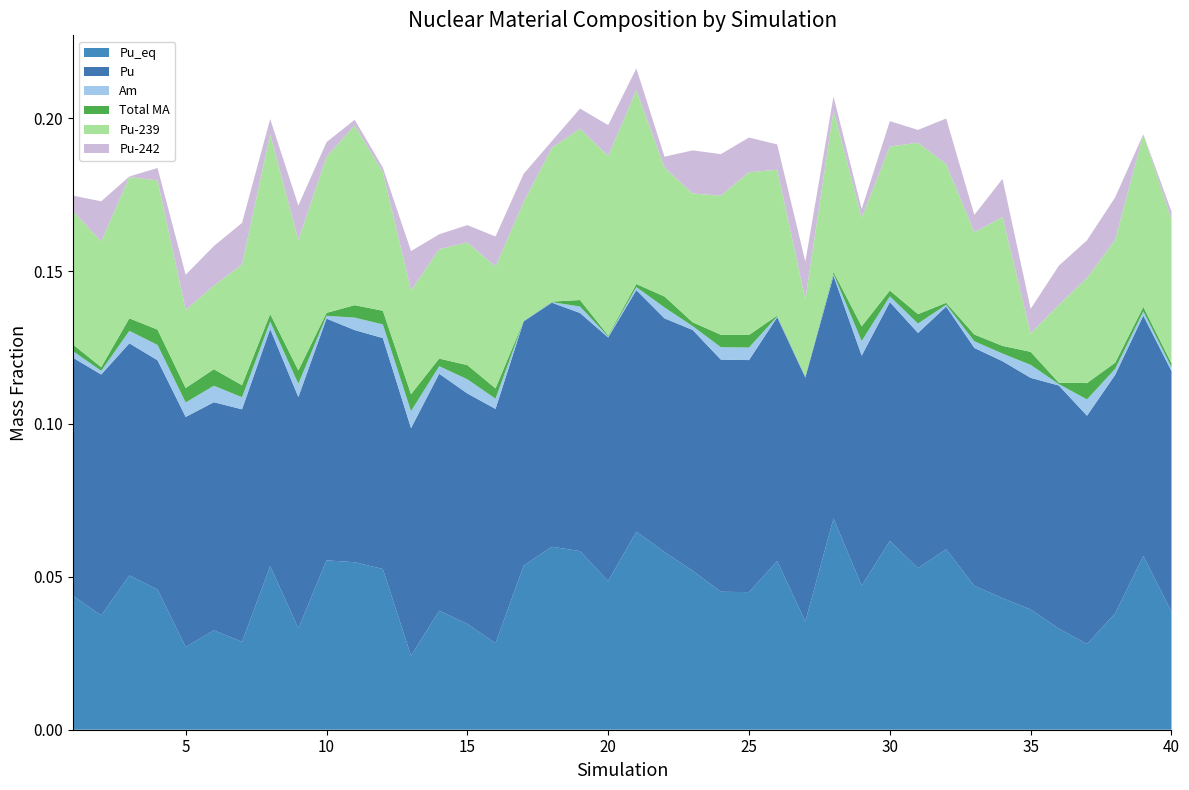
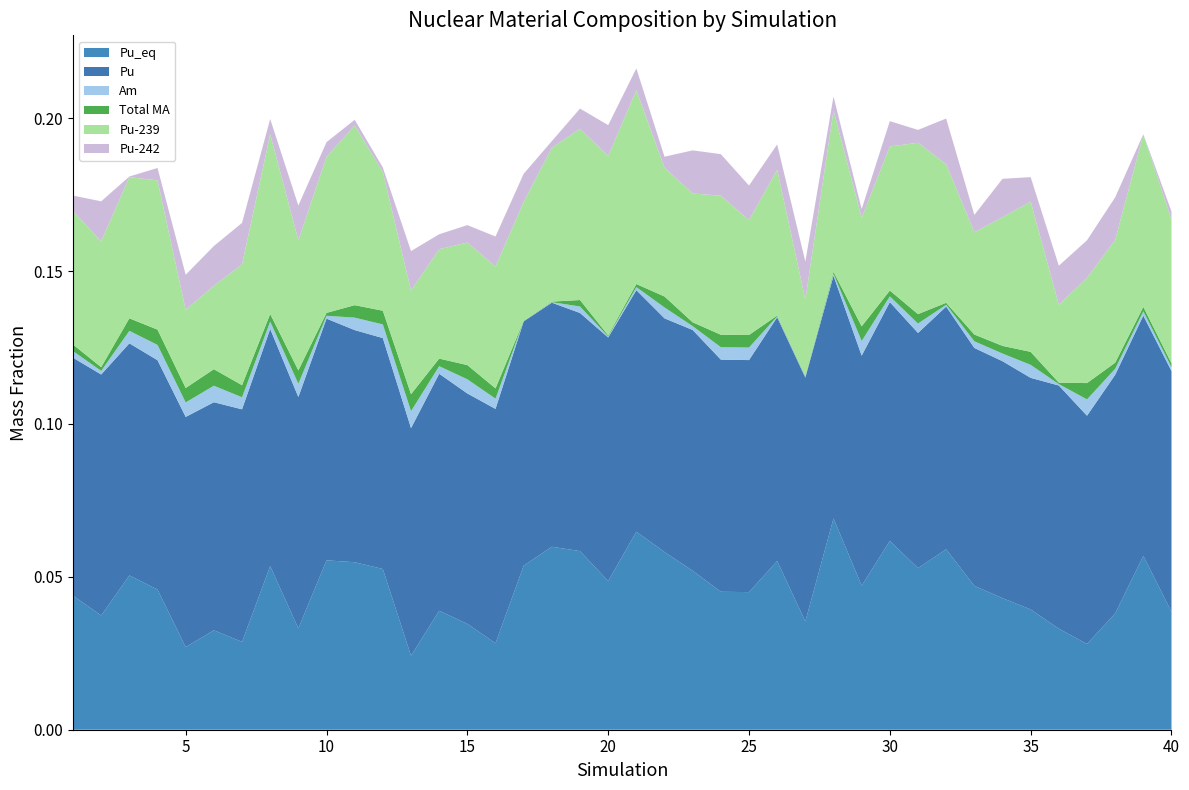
Pu-239, 25: 0.053 -> 0.038
Pu-239, 35: 0.006 -> 0.049
